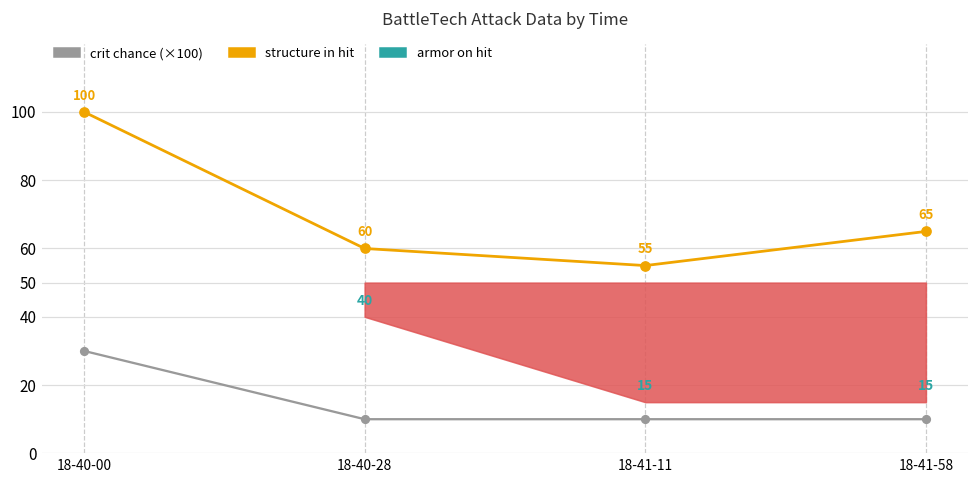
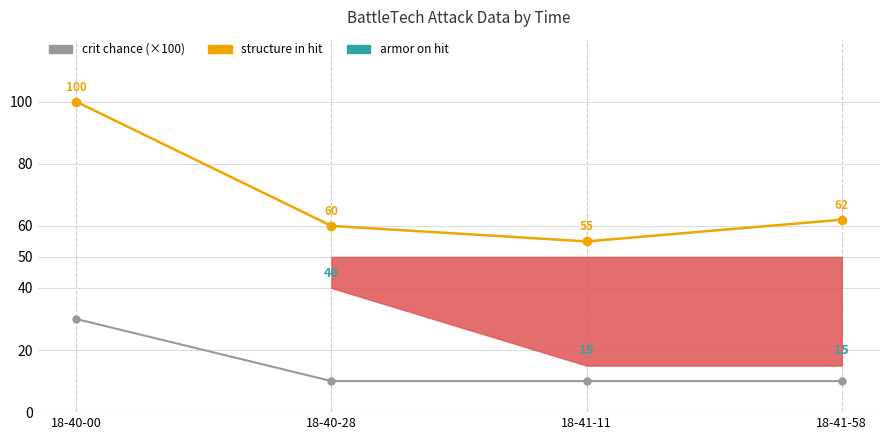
structure in hit, 18-41-58: 65 -> 62
